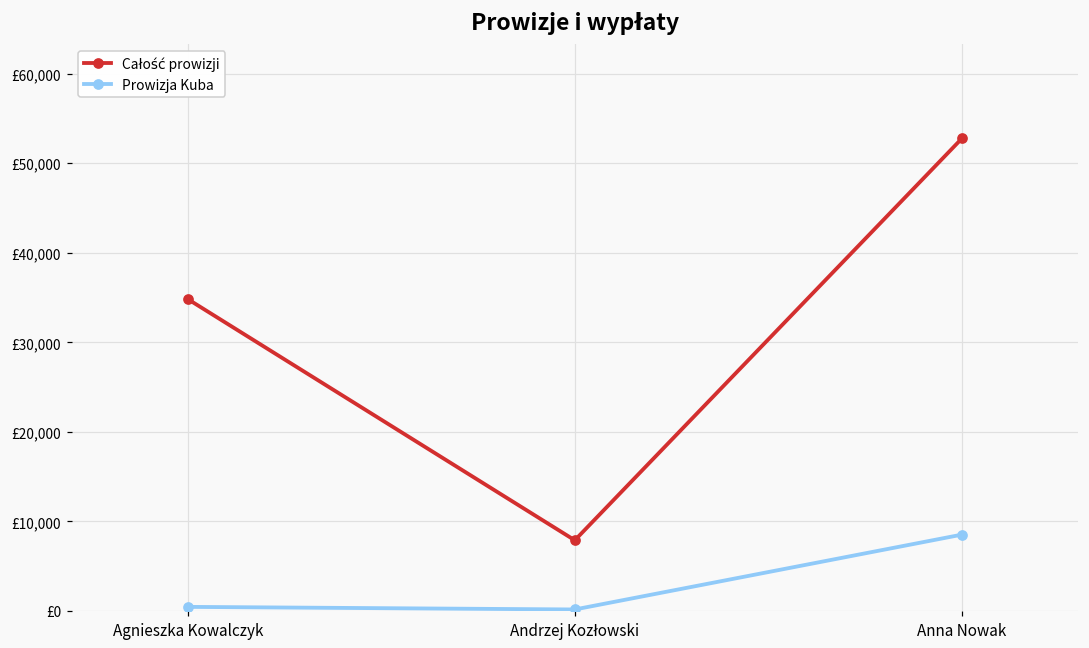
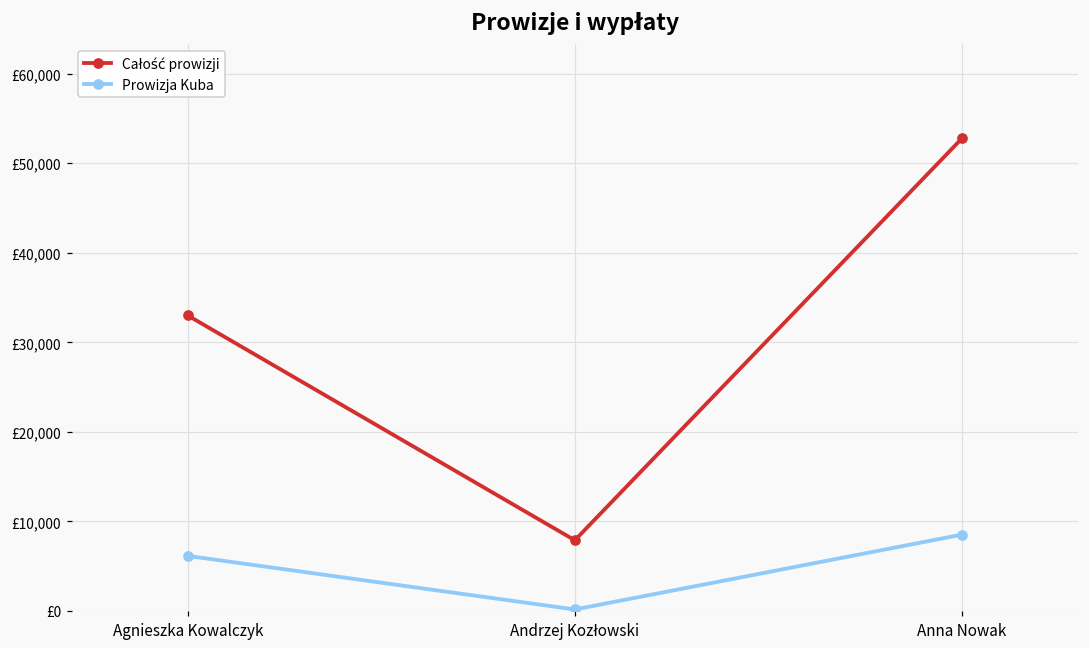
Całość prowizji, Agnieszka Kowalczyk: £35,000 -> £33,000
Prowizja Kuba, Agnieszka Kowalczyk: £0 -> £6,000
